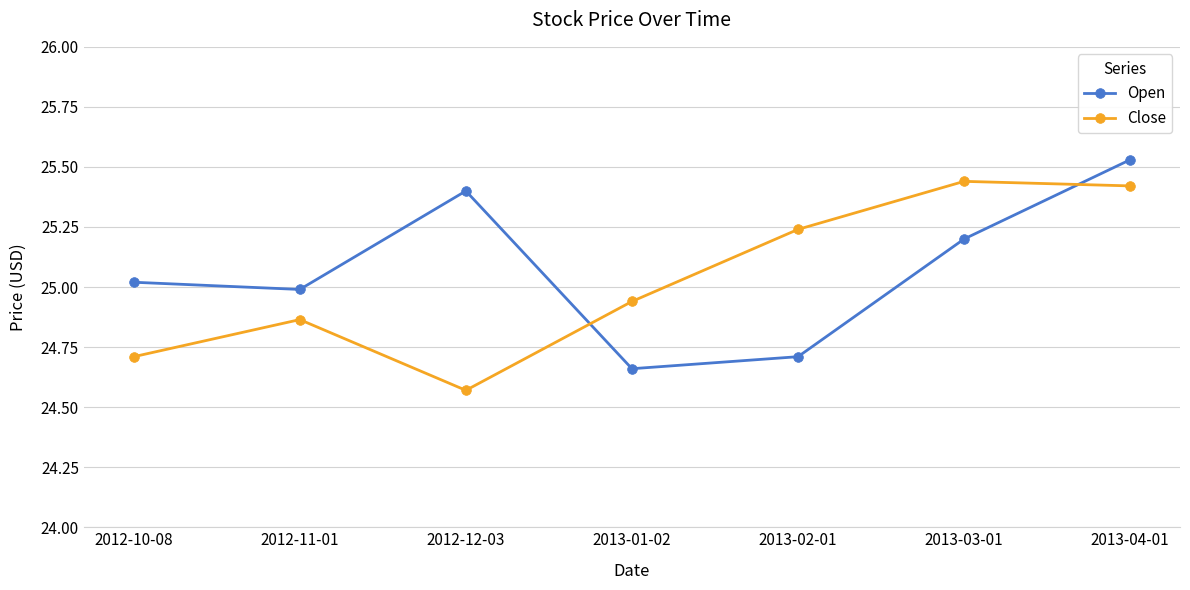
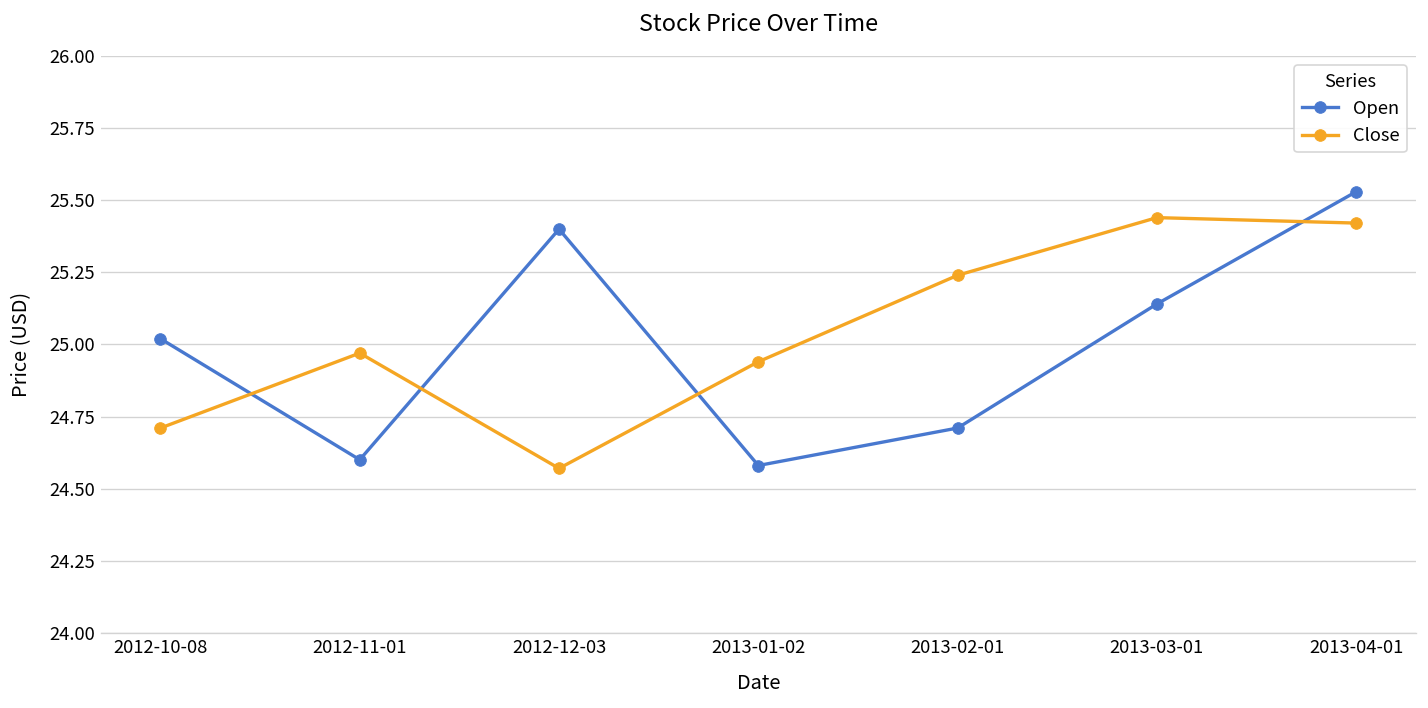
Open, 2012-11-01: 24.99 -> 24.60
Close, 2012-11-01: 24.86 -> 24.97
Open, 2013-01-02: 24.66 -> 24.58
Open, 2013-03-01: 25.20 -> 25.14
